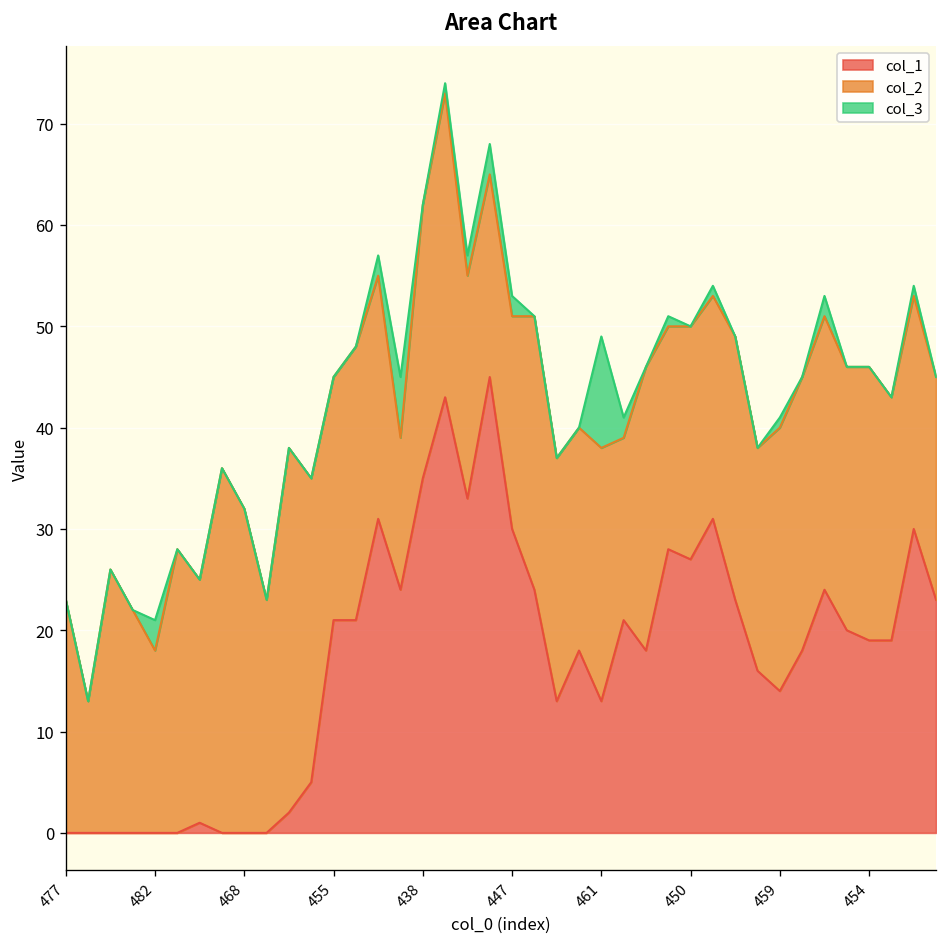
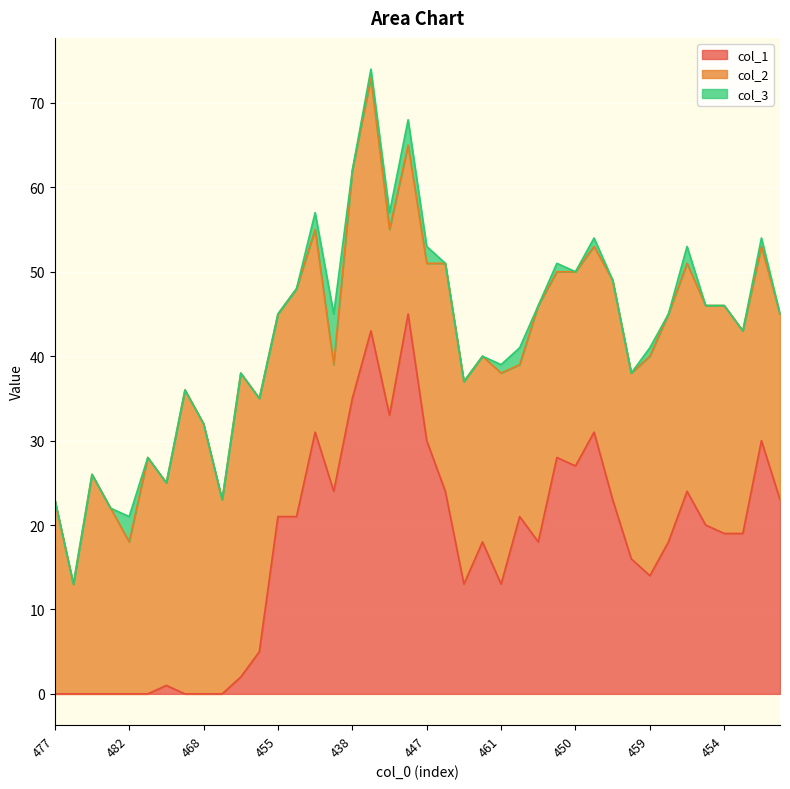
col_3, 461: 11 -> 1
